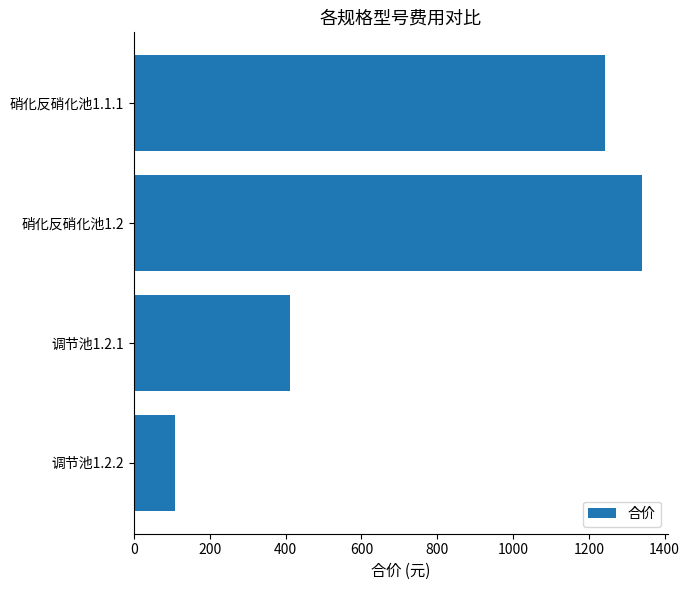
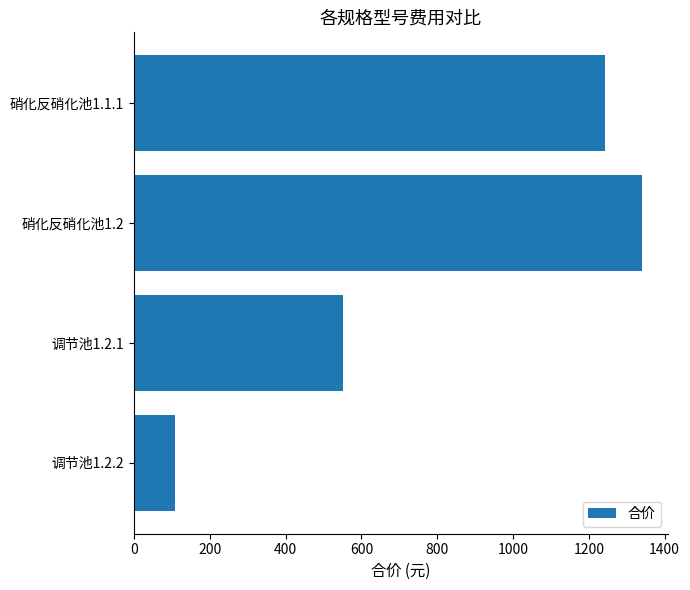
调节池1.2.1: 410 -> 550
